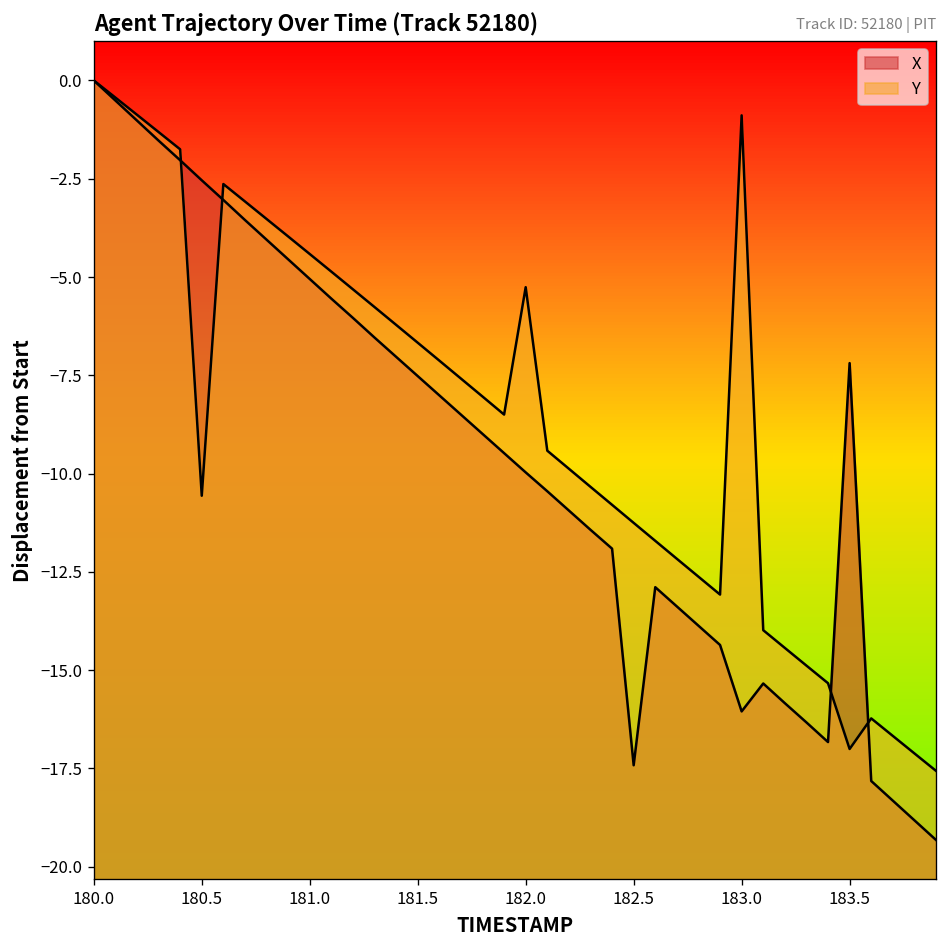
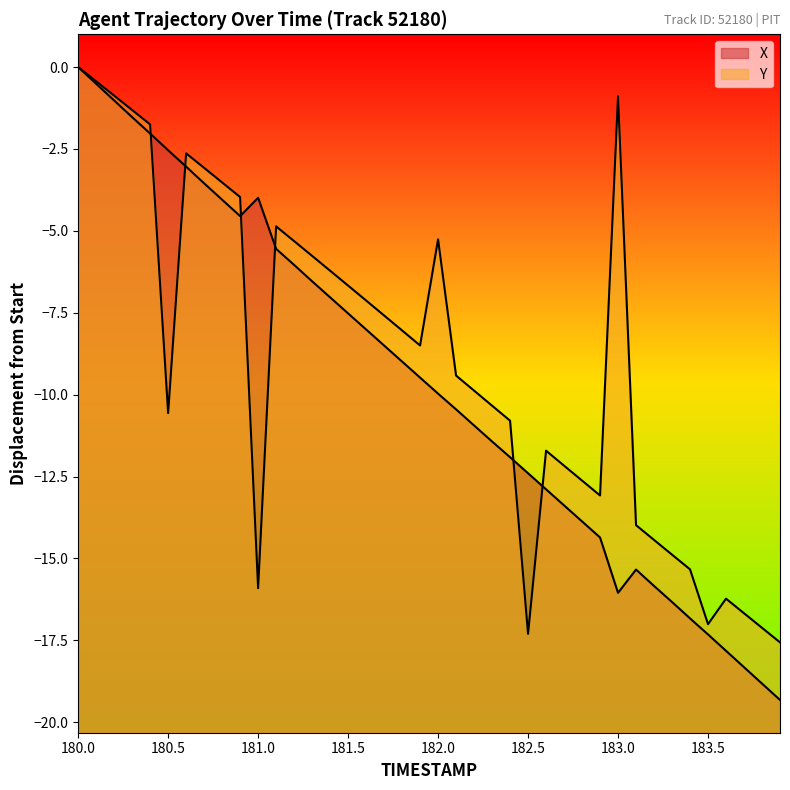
X, 181.0: -5.0 -> -4.0
Y, 181.0: -4.4 -> -15.9
X, 182.5: -17.4 -> -12.4
Y, 182.5: -11.3 -> -17.3
X, 183.5: -7.2 -> -17.3
